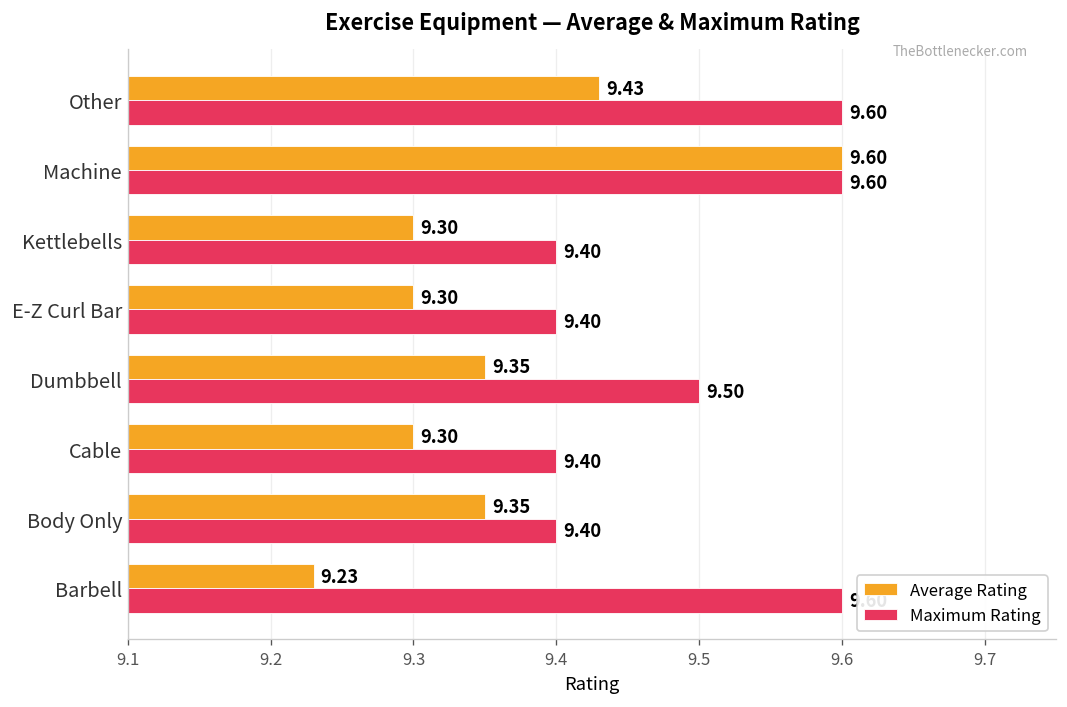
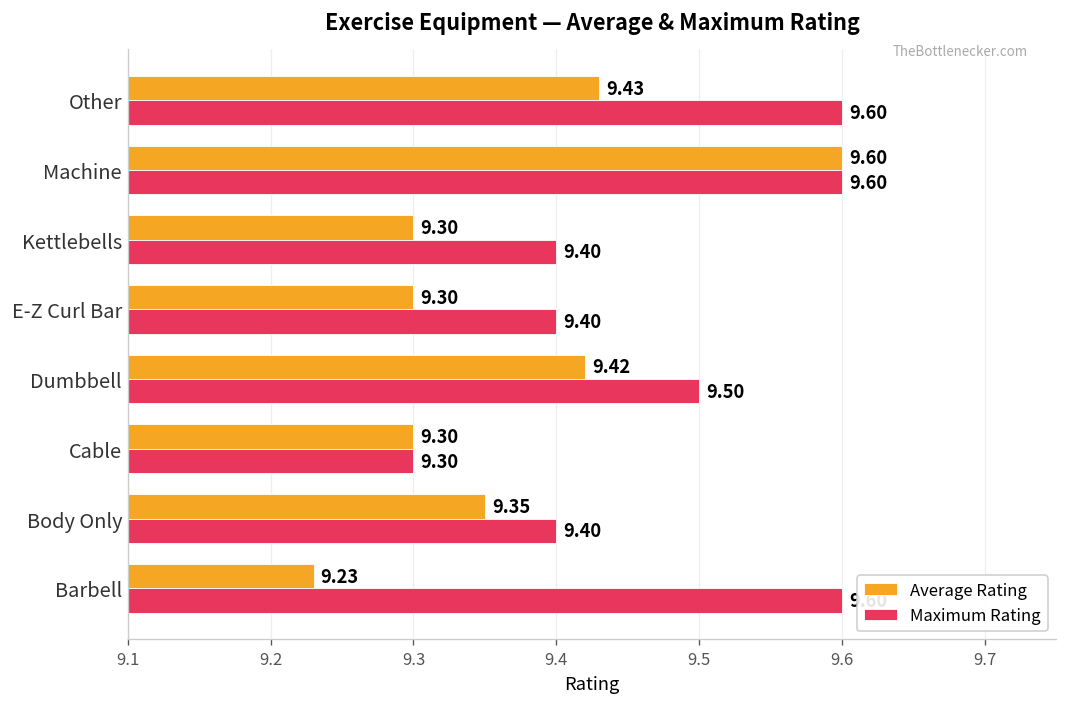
Average Rating, Dumbbell: 9.35 -> 9.42
Maximum Rating, Cable: 9.40 -> 9.30
